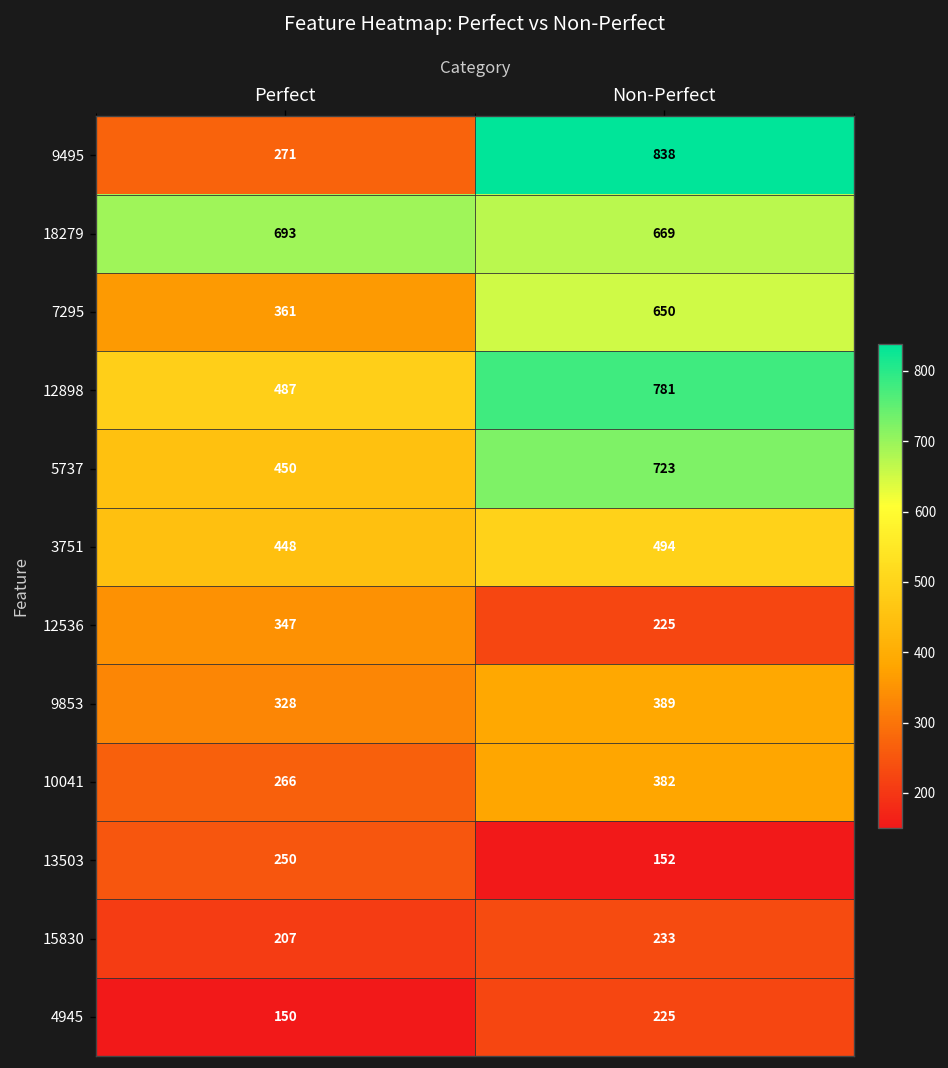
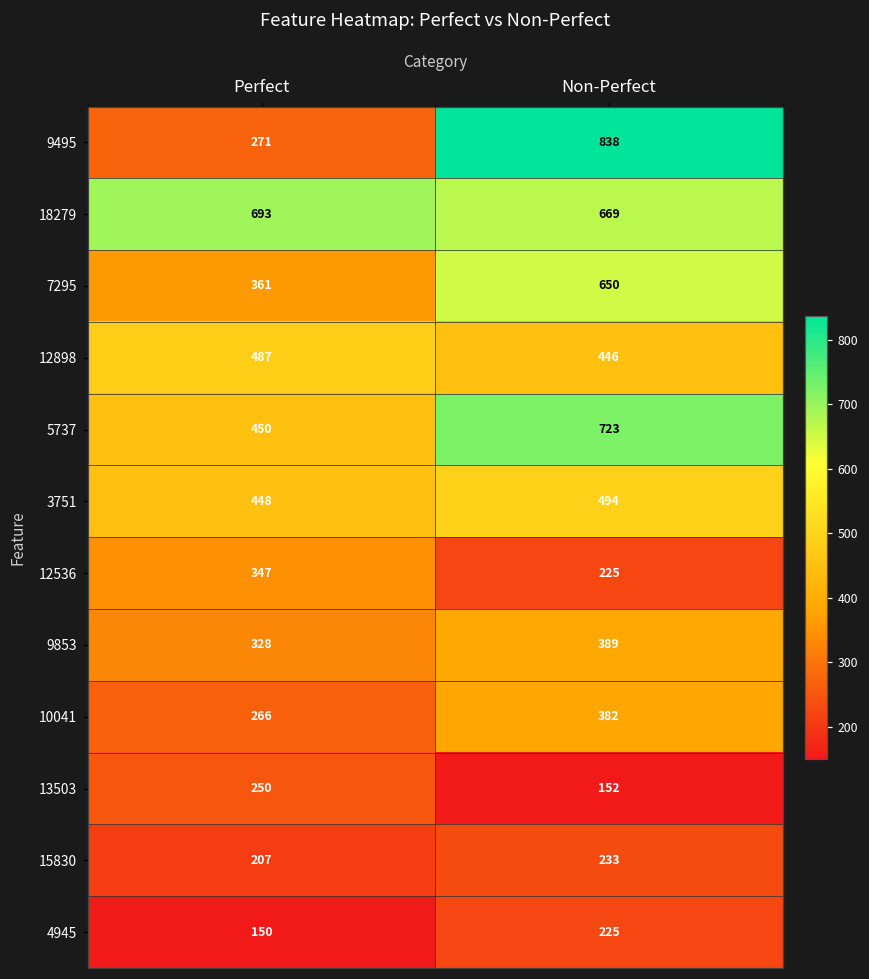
12898, Non-Perfect: 781 -> 446
